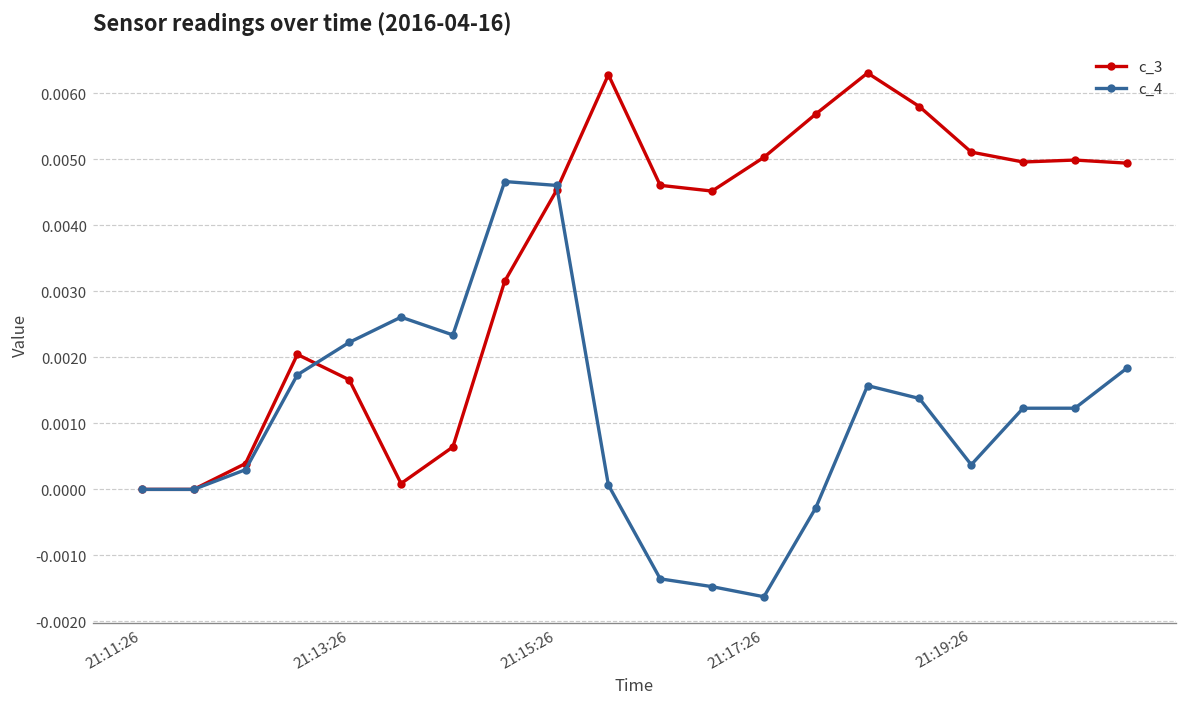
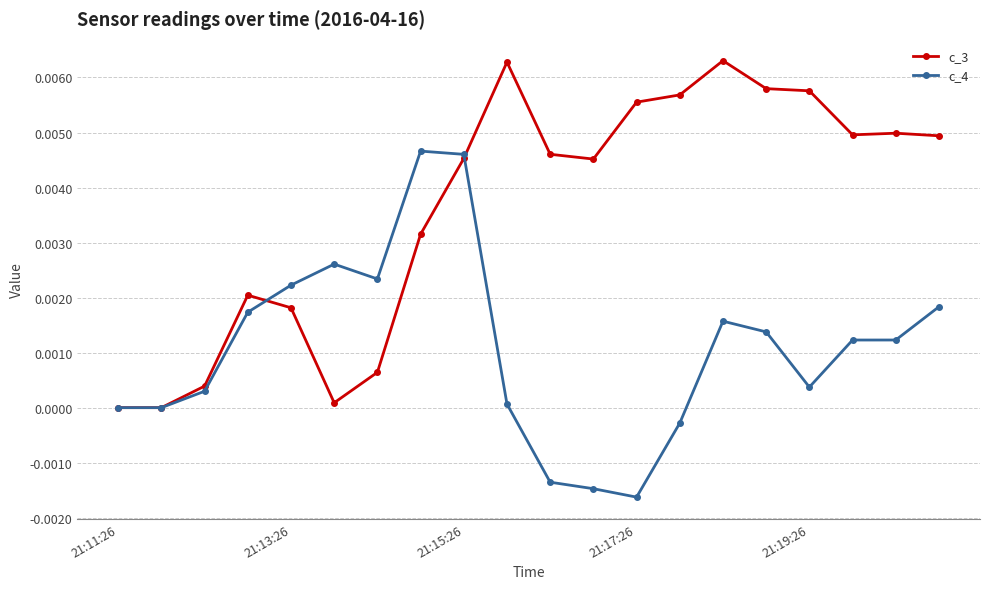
c_3, 21:13:26: 0.0017 -> 0.0018
c_3, 21:17:26: 0.0050 -> 0.0056
c_3, 21:19:26: 0.0051 -> 0.0058
